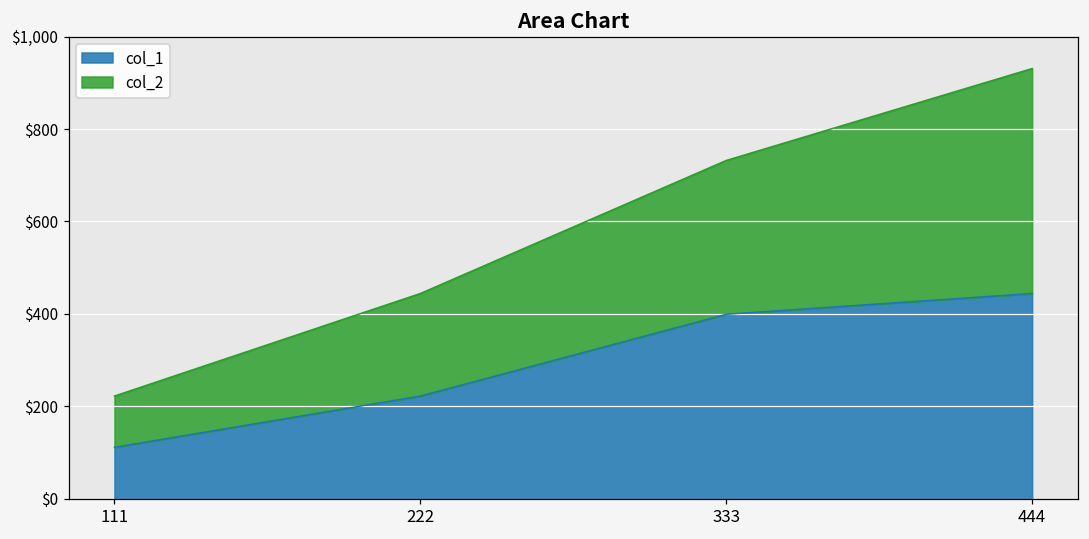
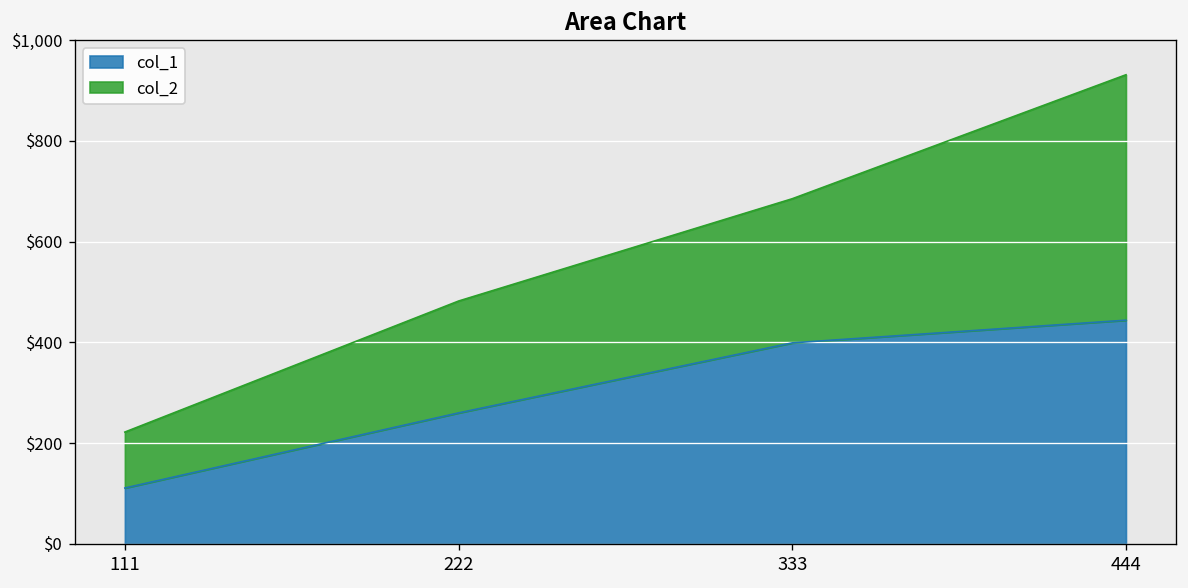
col_1, 222: $220 -> $260
col_2, 333: $330 -> $290
